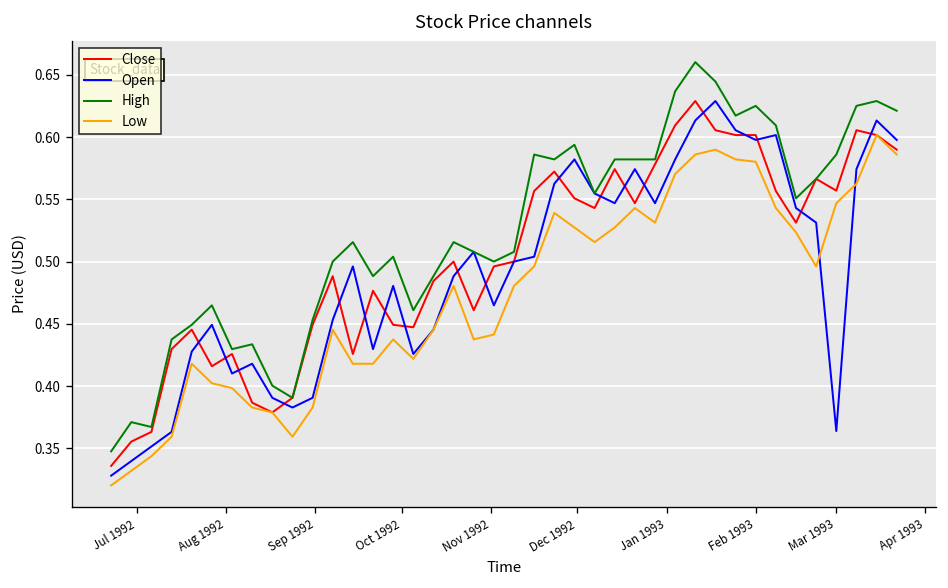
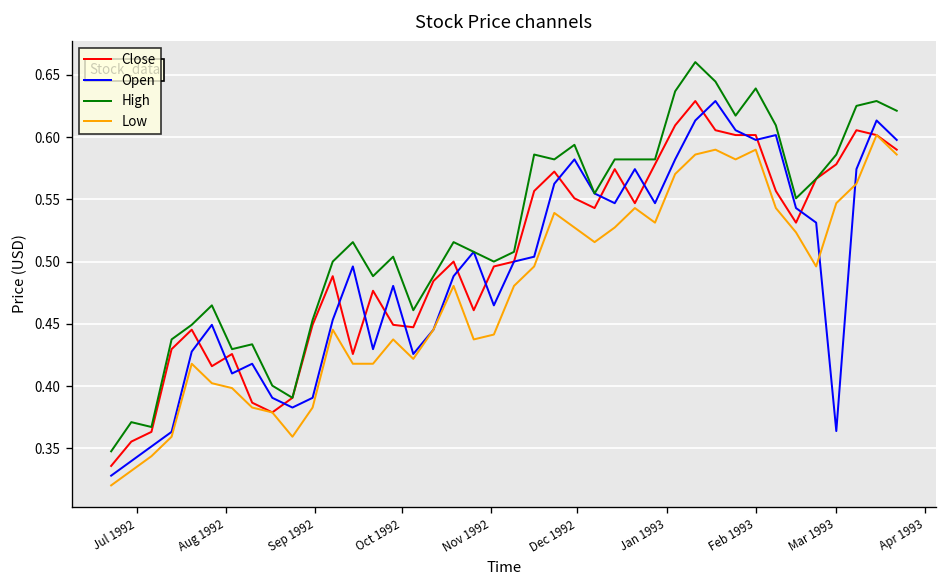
High, Feb 1993: 0.625 -> 0.639
Low, Feb 1993: 0.580 -> 0.590
Close, Mar 1993: 0.557 -> 0.578
